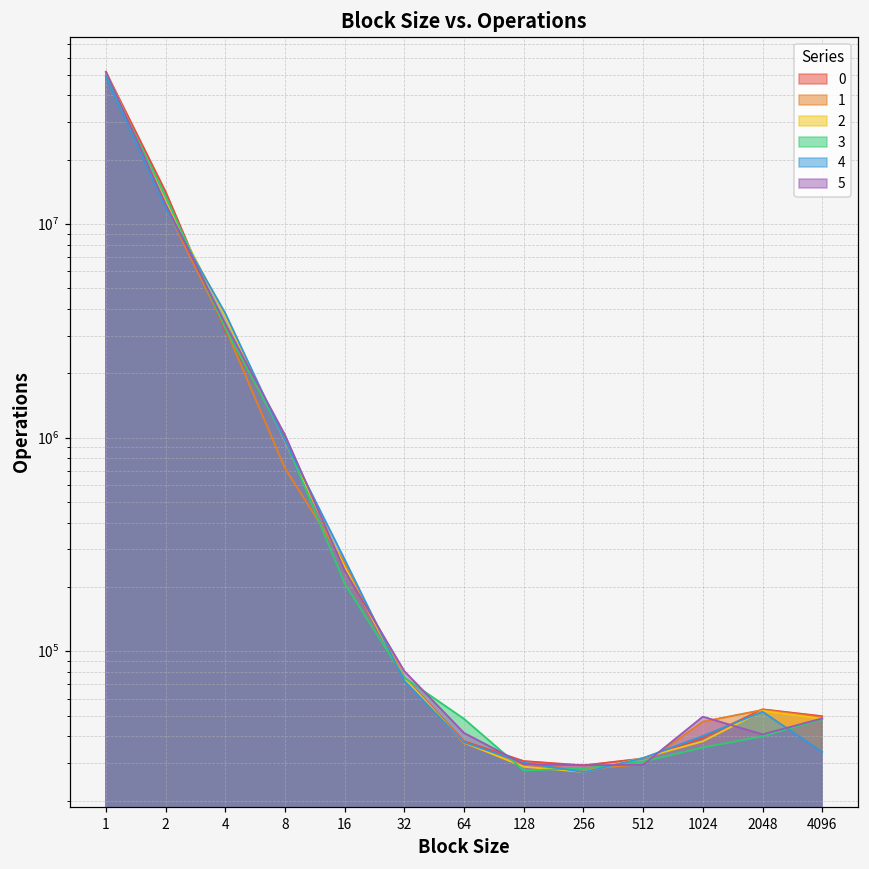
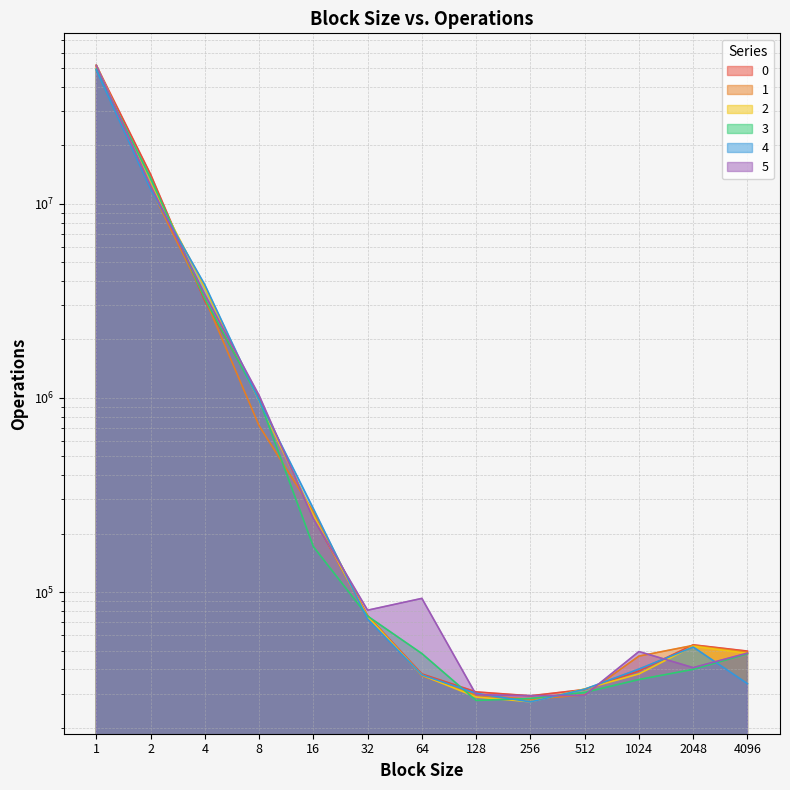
3, 16: 210000 -> 170000
5, 64: 41000 -> 90000
